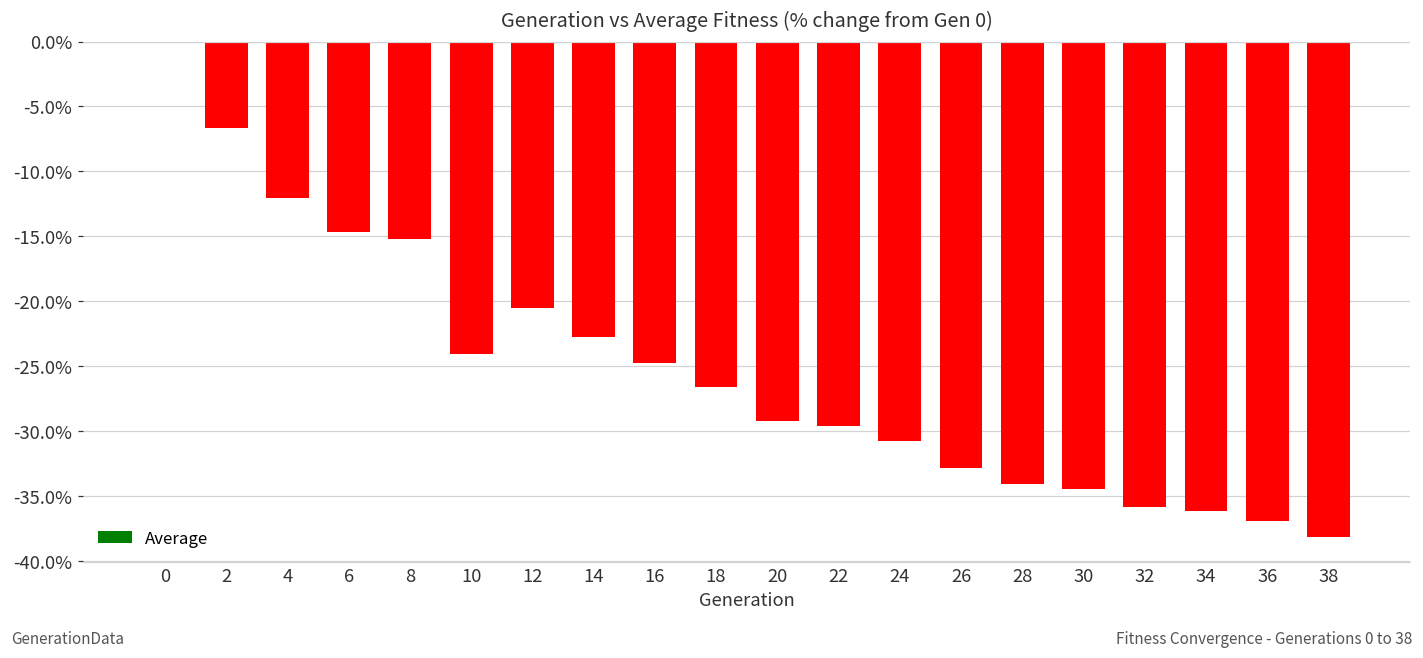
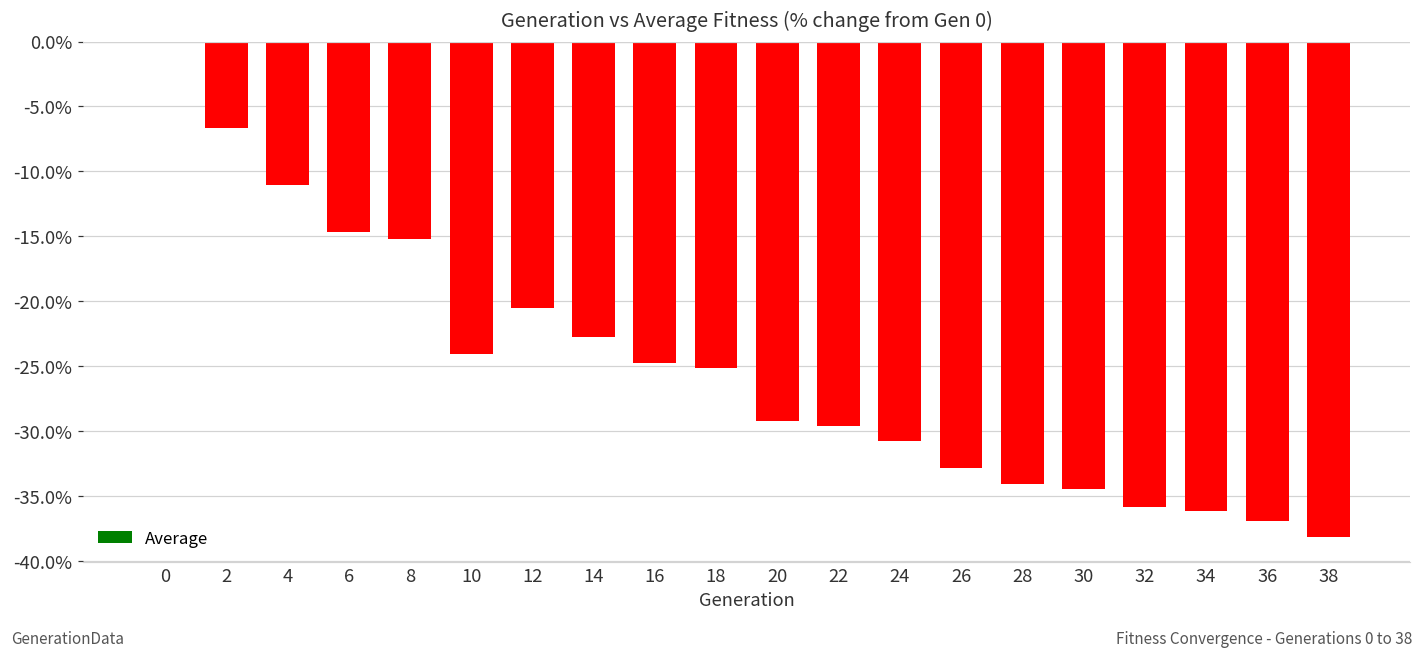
4: -12.0% -> -11.0%
18: -26.6% -> -25.1%
